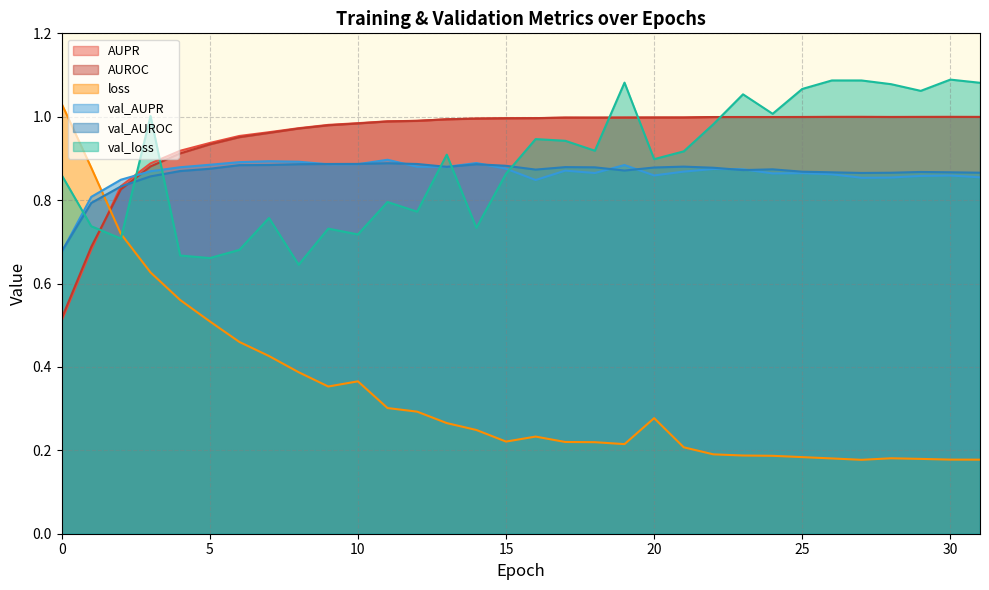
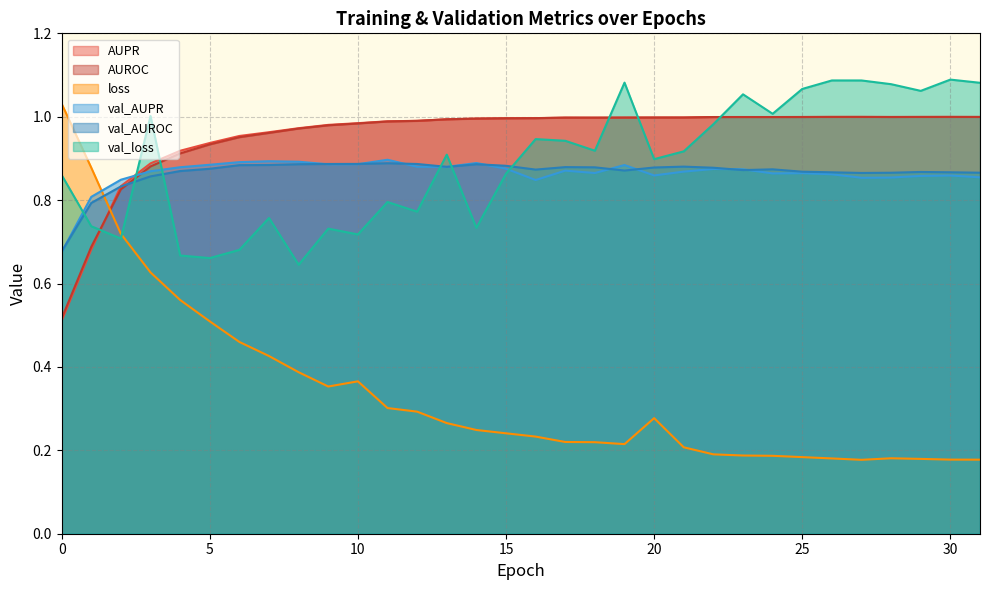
loss, 15: 0.22 -> 0.24
